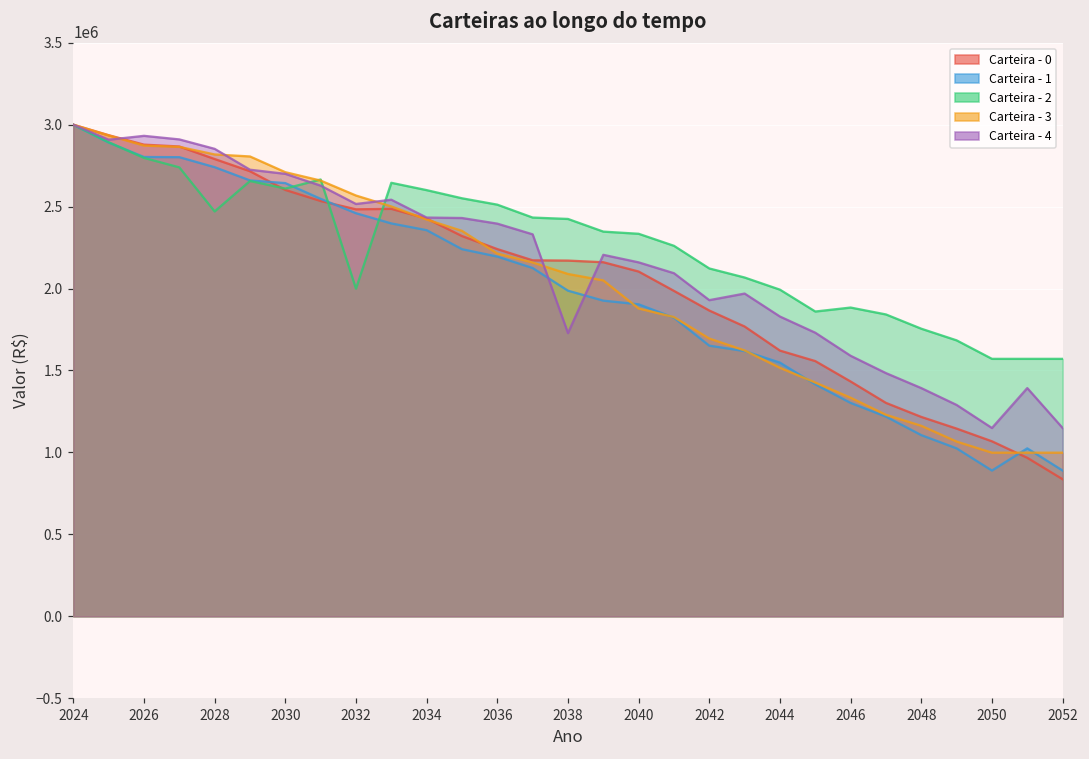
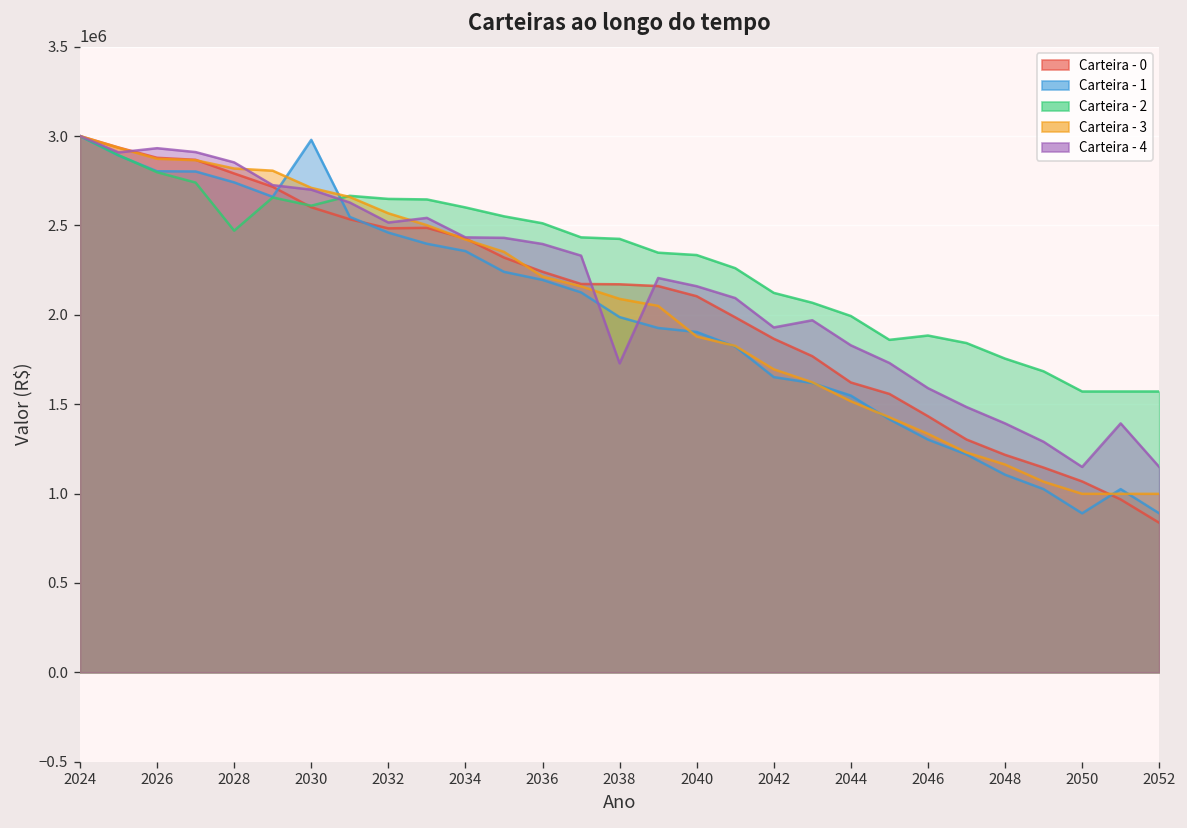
Carteira - 1, 2030: 2640000 -> 2980000
Carteira - 2, 2032: 2000000 -> 2650000
